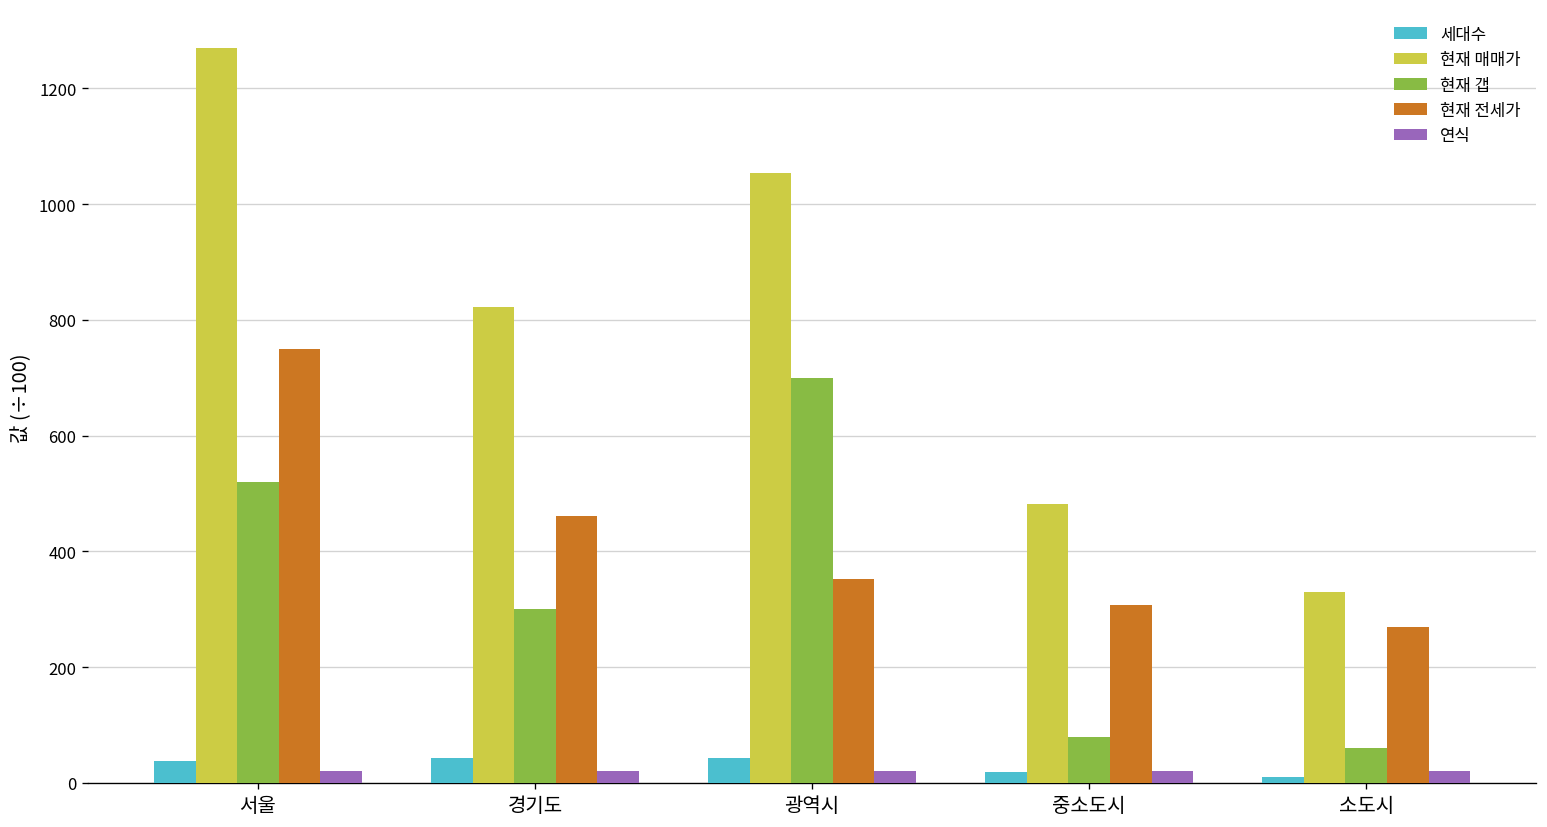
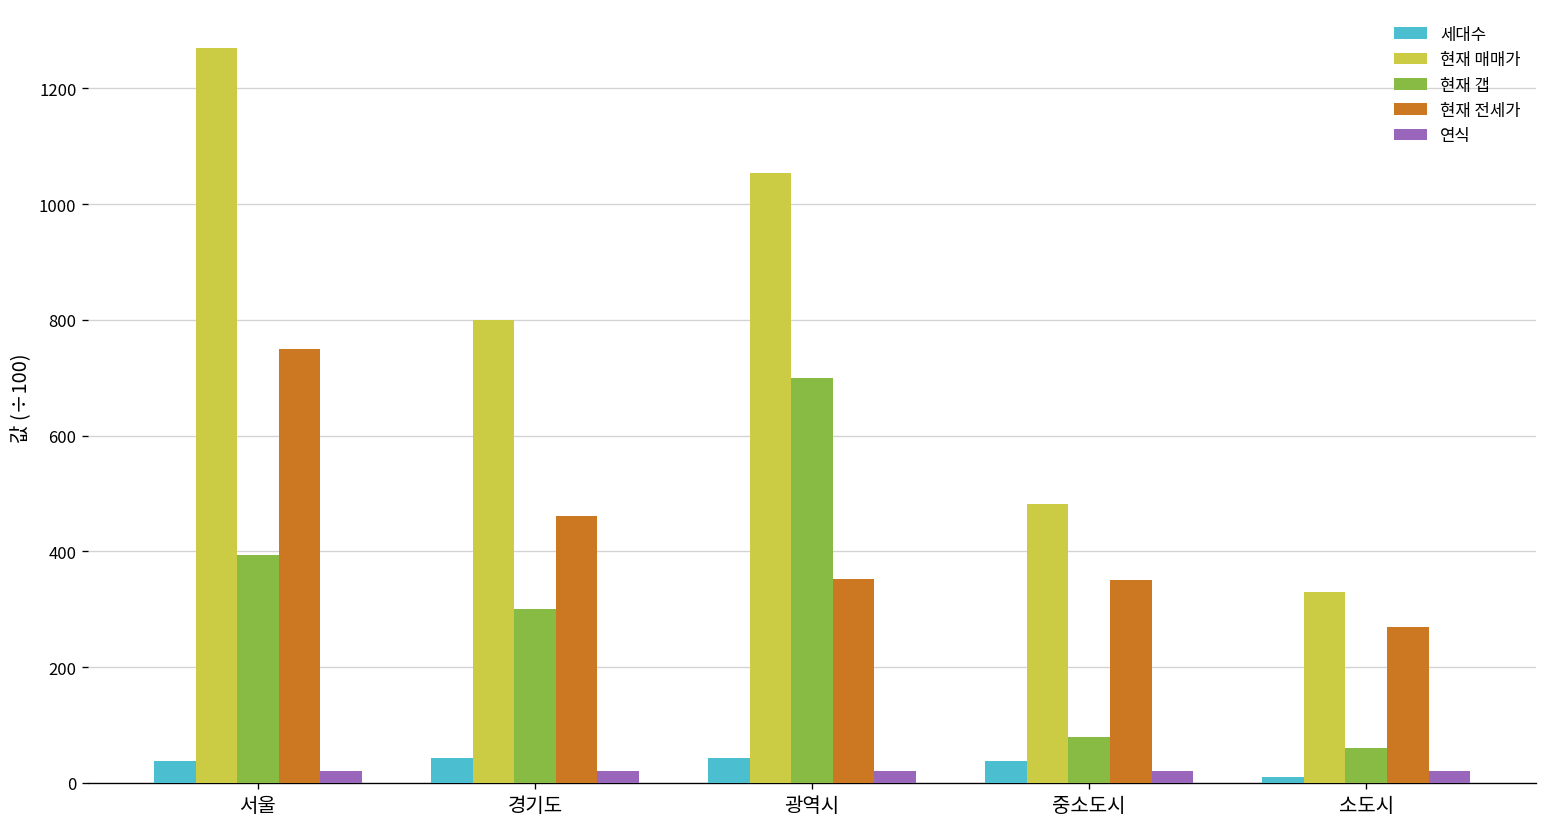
현재 갭, 서울: 520 -> 390
현재 매매가, 경기도: 820 -> 800
세대수, 중소도시: 20 -> 40
현재 전세가, 중소도시: 310 -> 350
